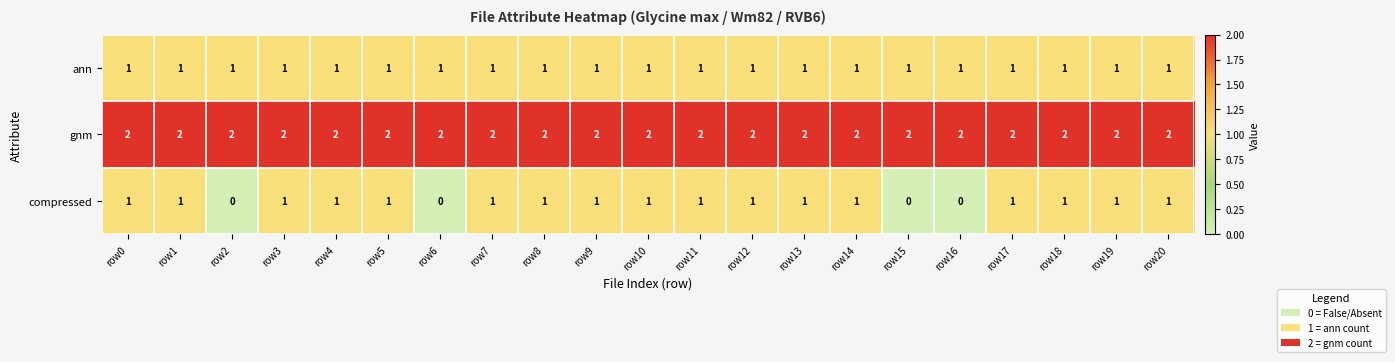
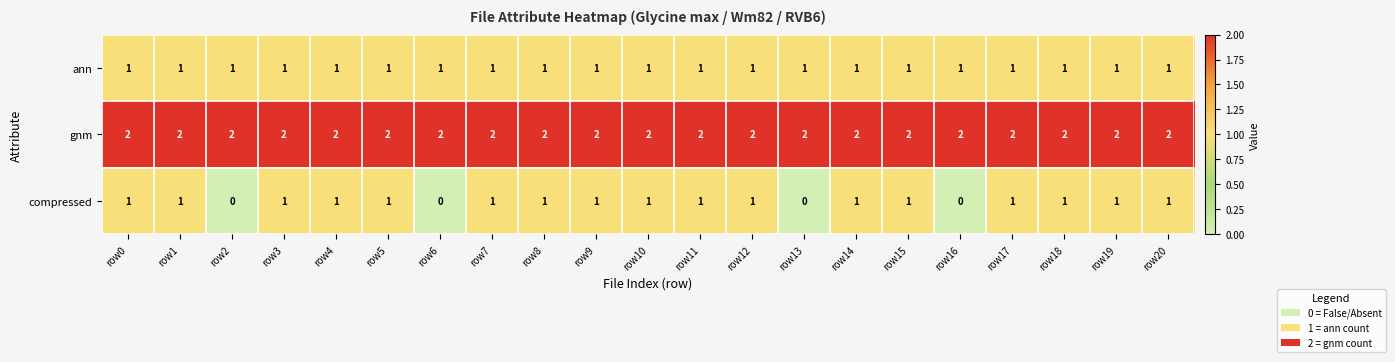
compressed, row13: 1 -> 0
compressed, row15: 0 -> 1
